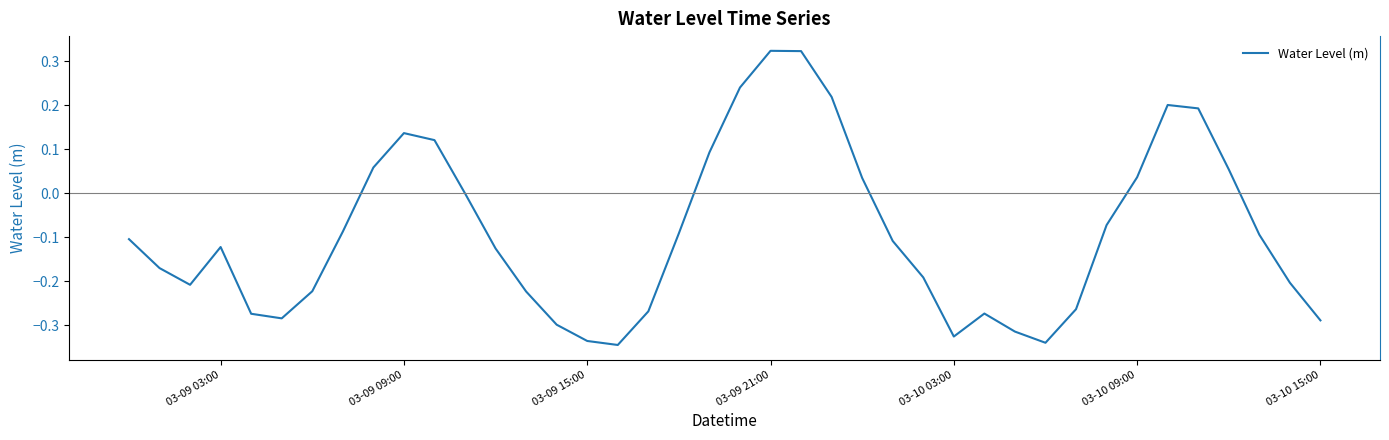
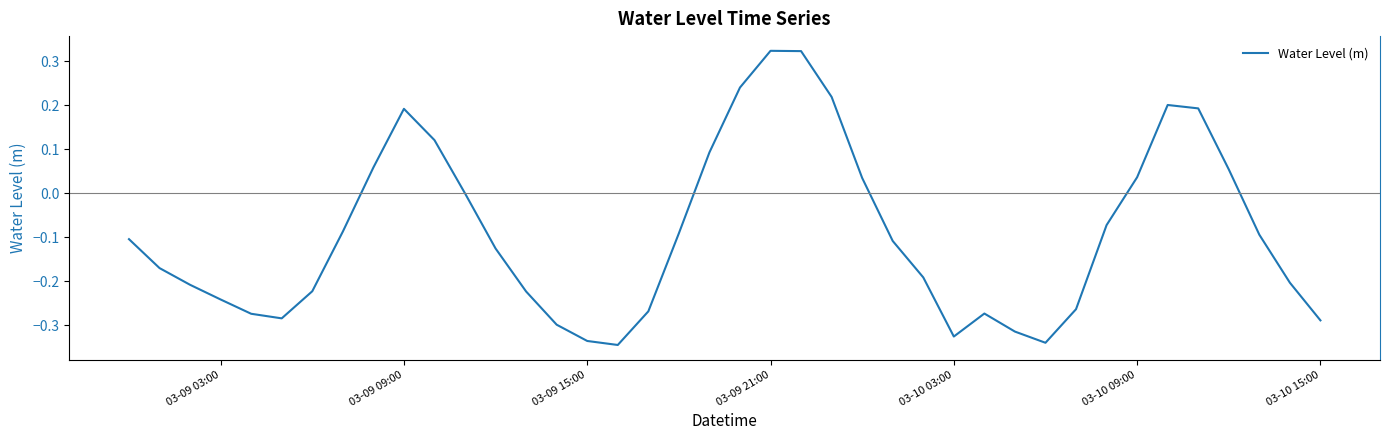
03-09 03:00: -0.12 -> -0.24
03-09 09:00: 0.14 -> 0.19
